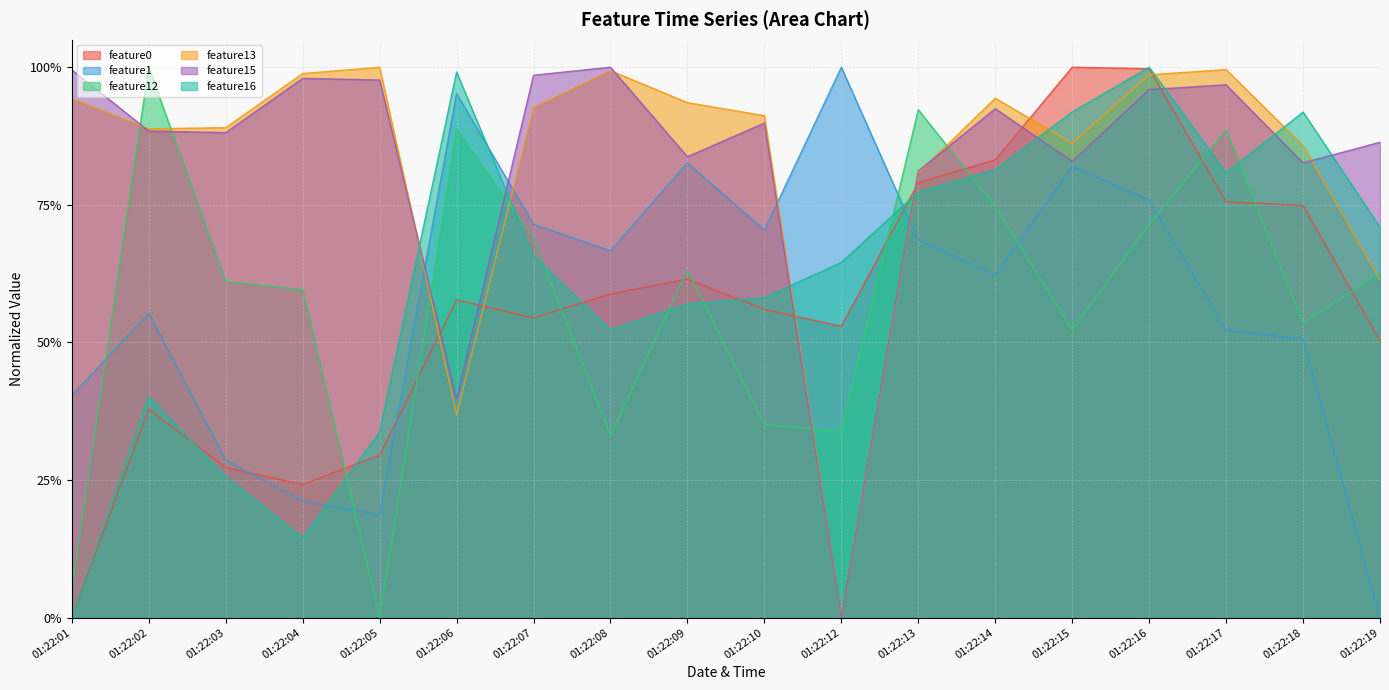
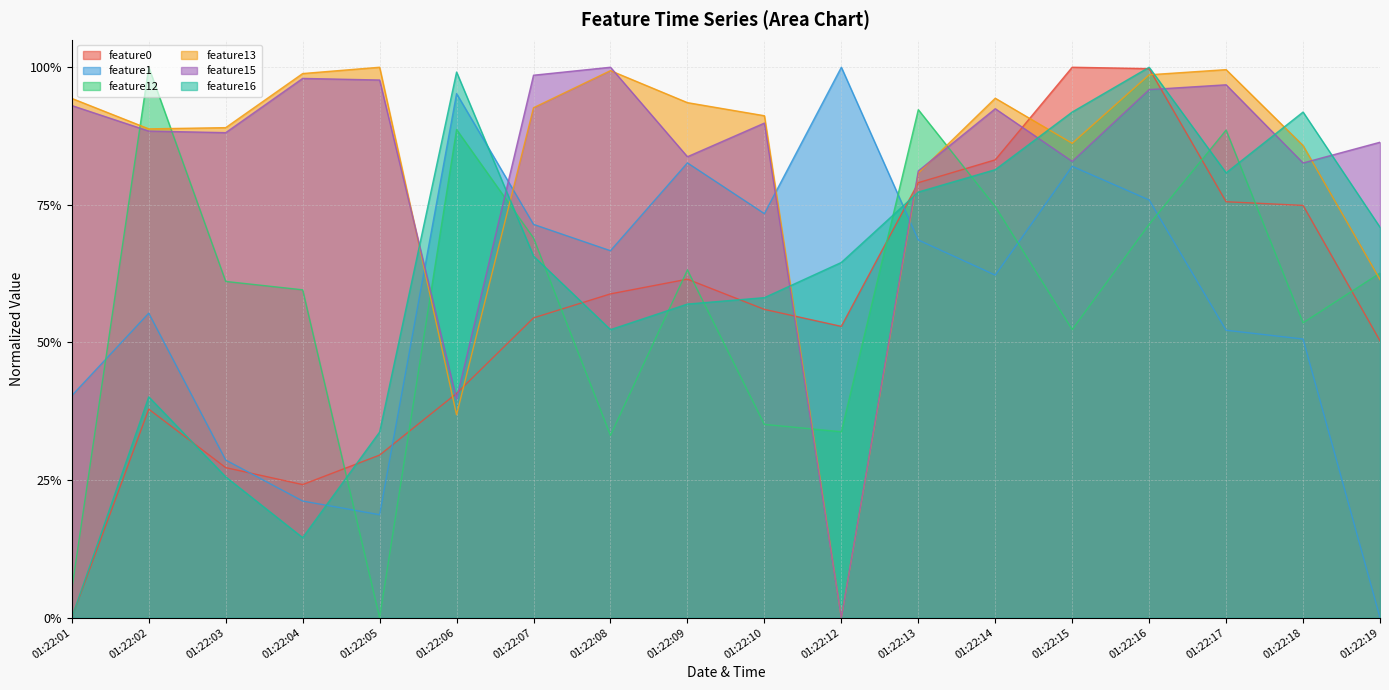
feature15, 01:22:01: 100% -> 93%
feature0, 01:22:06: 58% -> 41%
feature1, 01:22:10: 70% -> 73%
